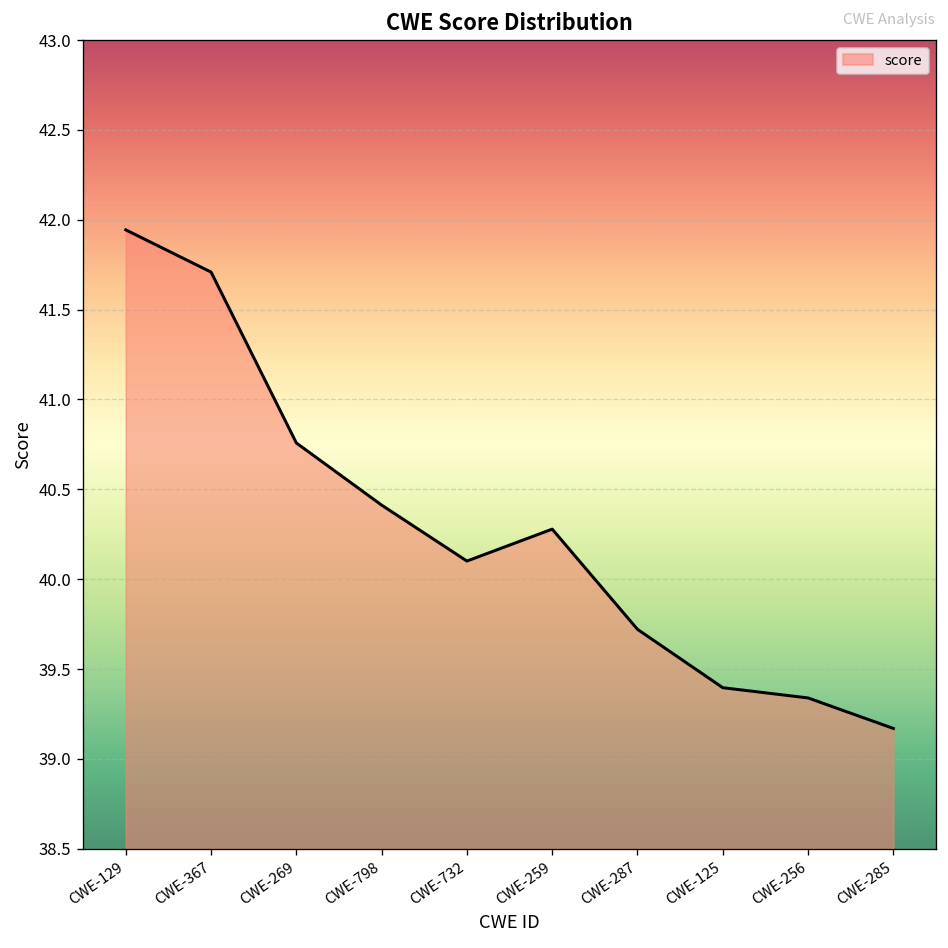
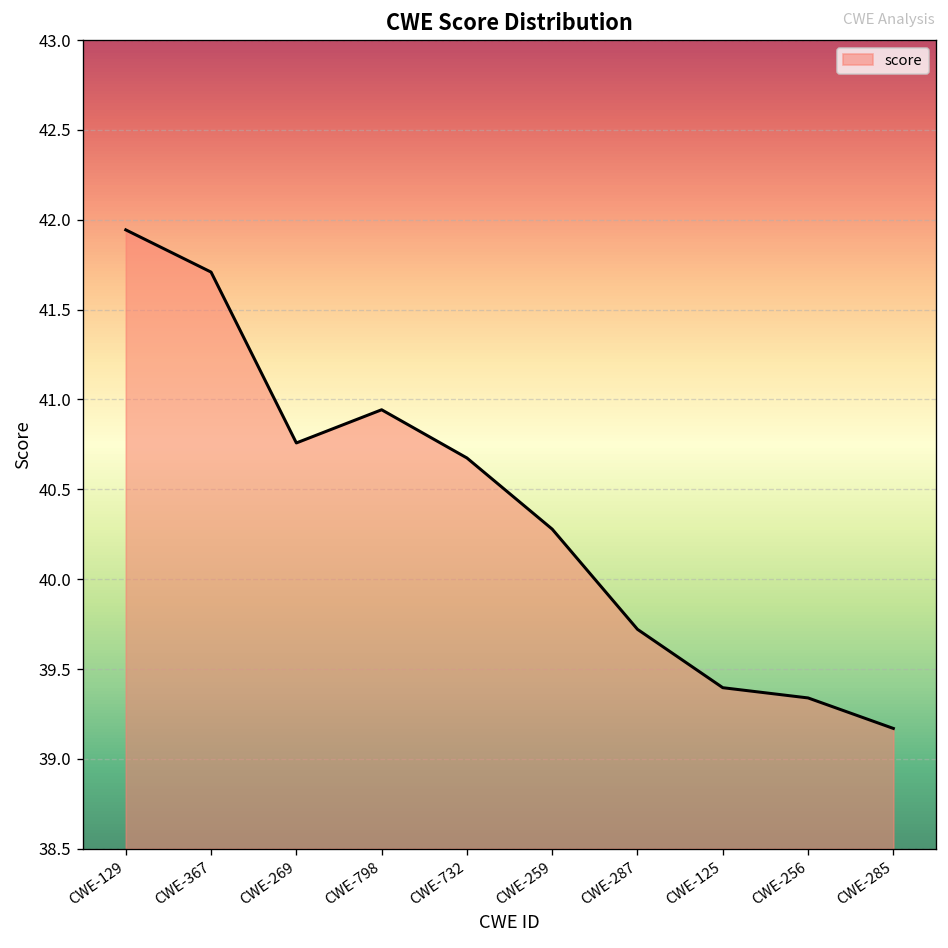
CWE-798: 40.41 -> 40.94
CWE-732: 40.10 -> 40.67
